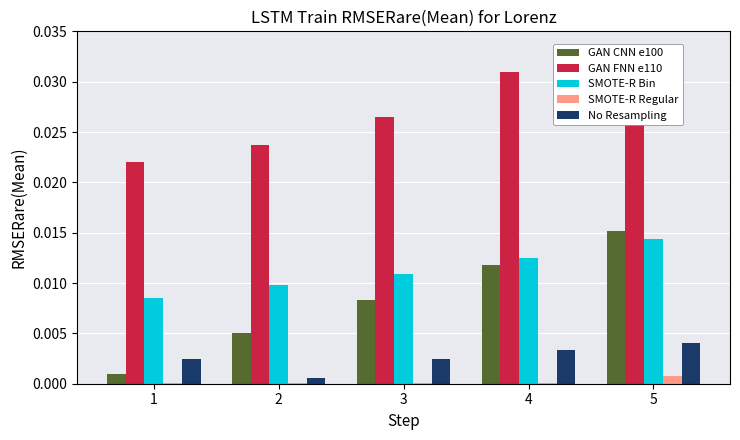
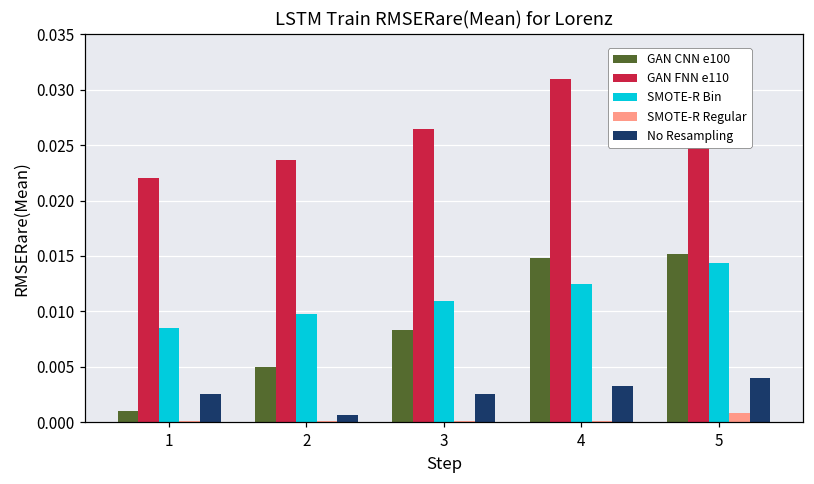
GAN CNN e100, 4: 0.0118 -> 0.0148
